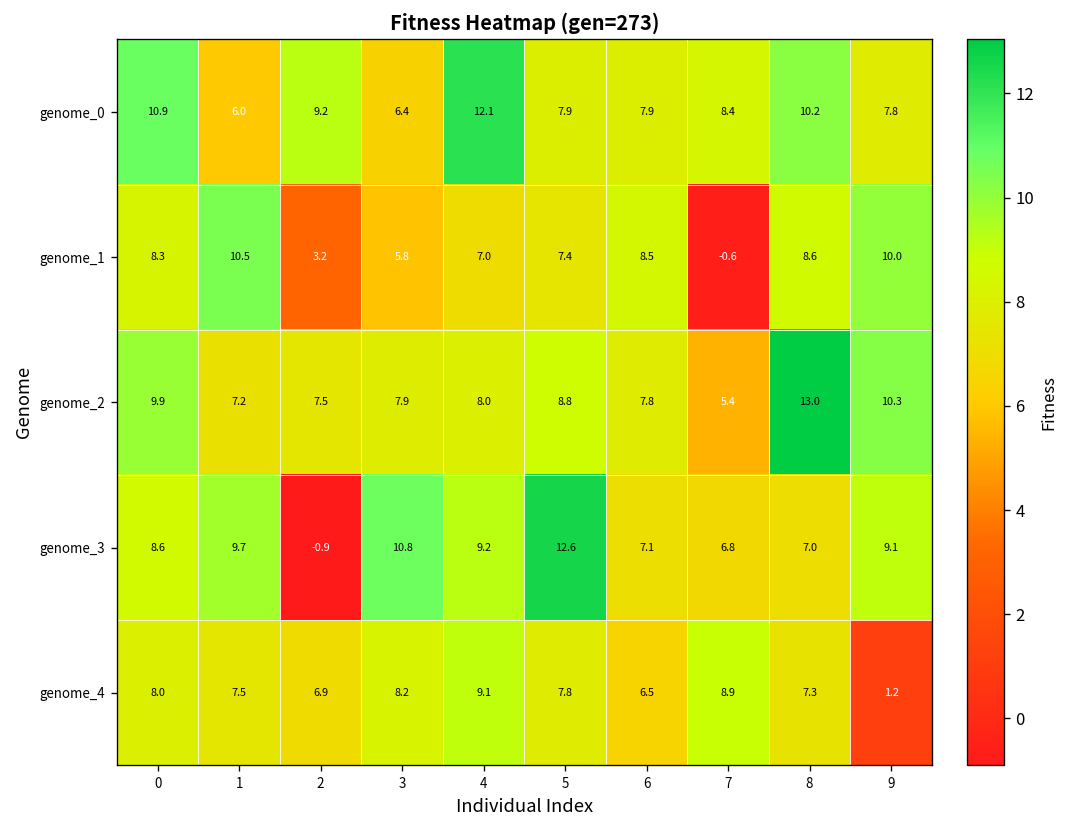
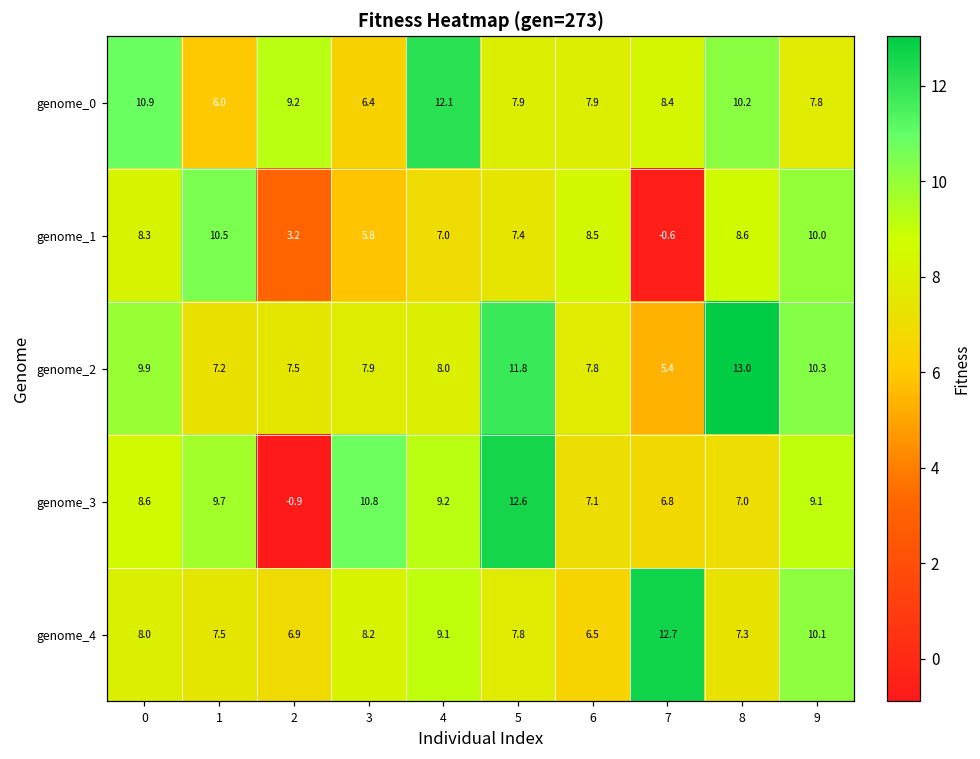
genome_2, 5: 8.8 -> 11.8
genome_4, 7: 8.9 -> 12.7
genome_4, 9: 1.2 -> 10.1
